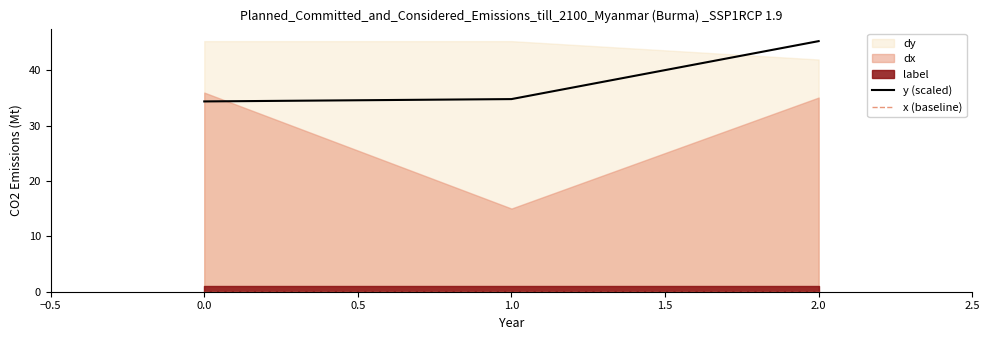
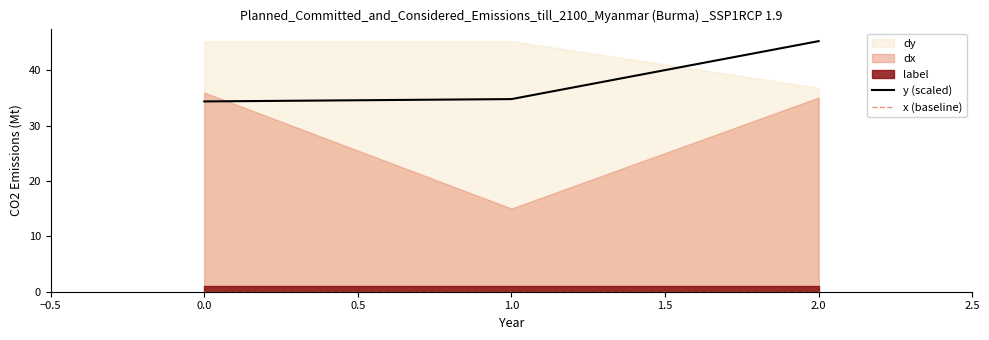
dy, 2.0: 42 -> 37
